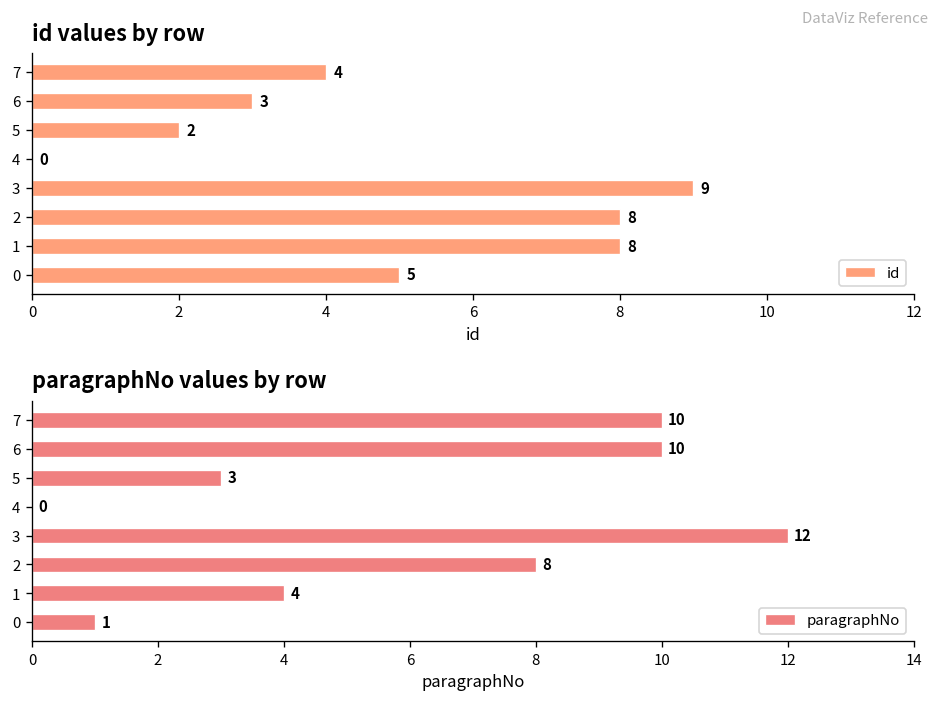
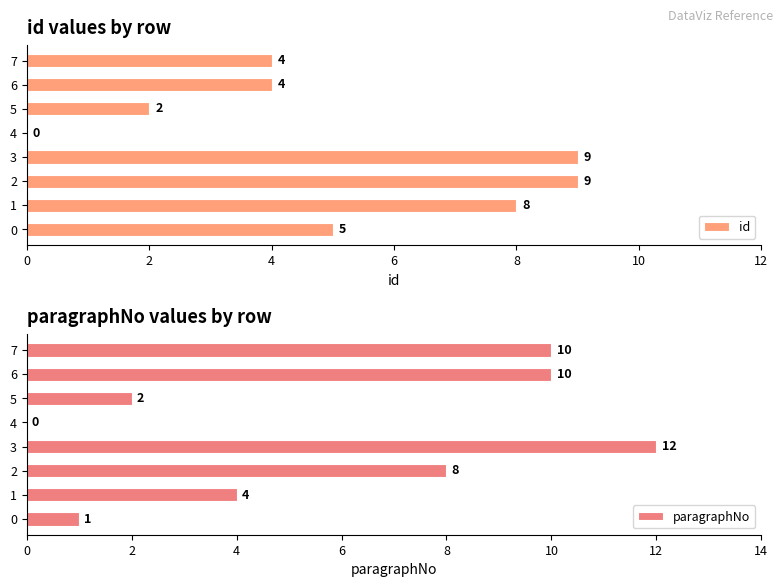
id values by row, 6: 3 -> 4
id values by row, 2: 8 -> 9
paragraphNo values by row, 5: 3 -> 2
